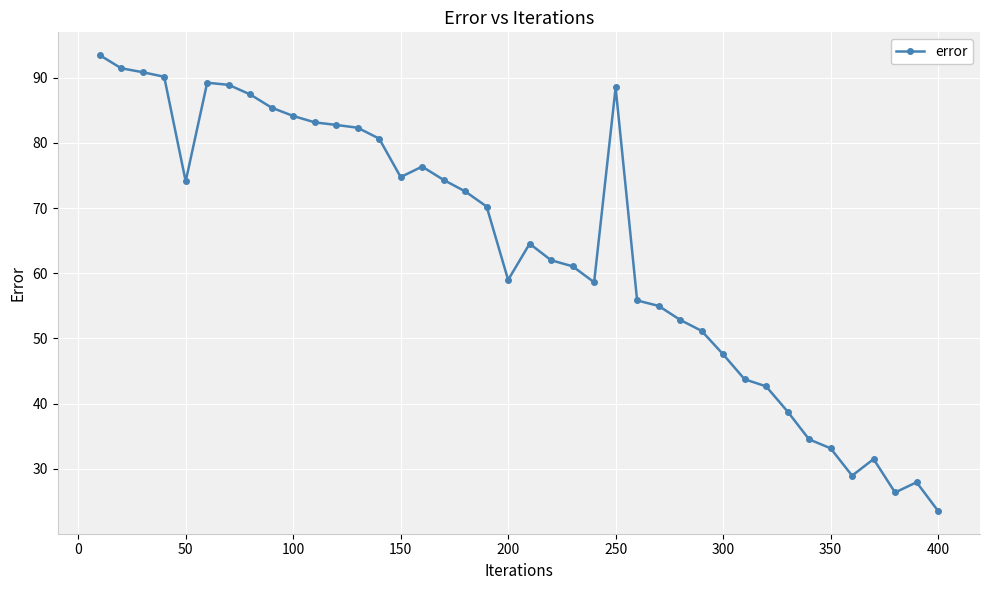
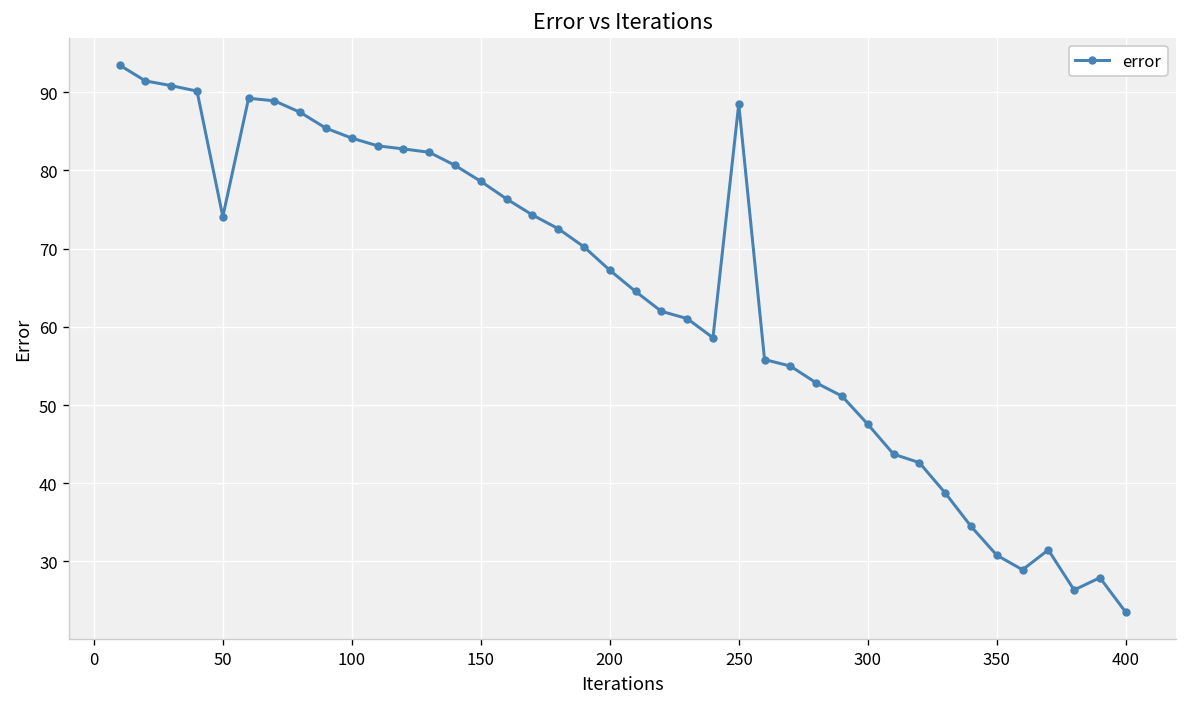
150: 75 -> 79
200: 59 -> 67
350: 33 -> 31
